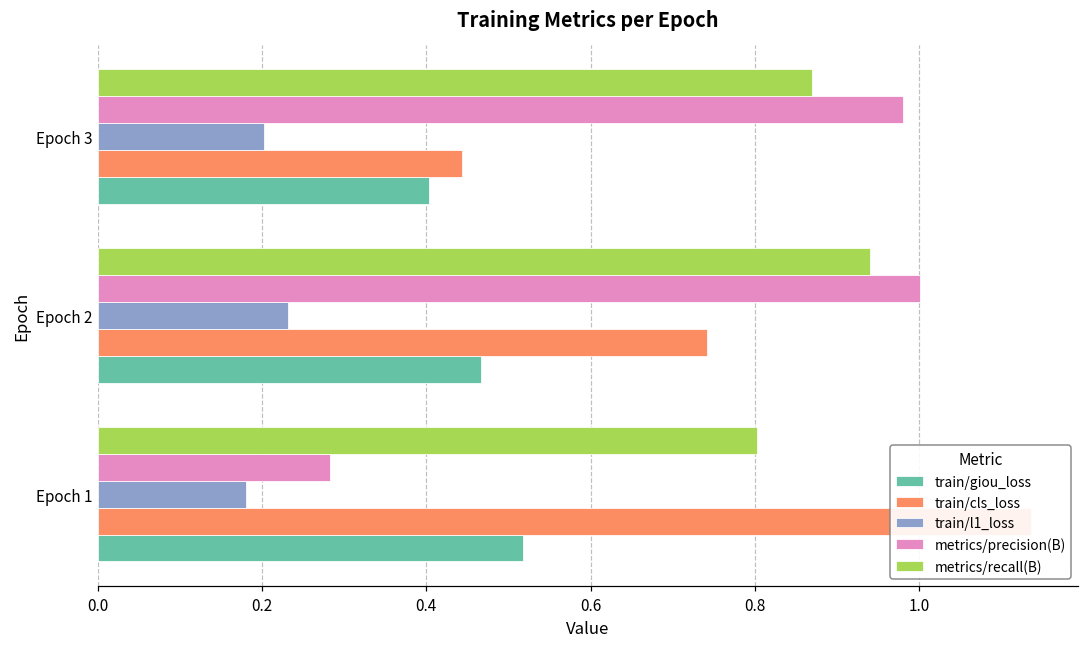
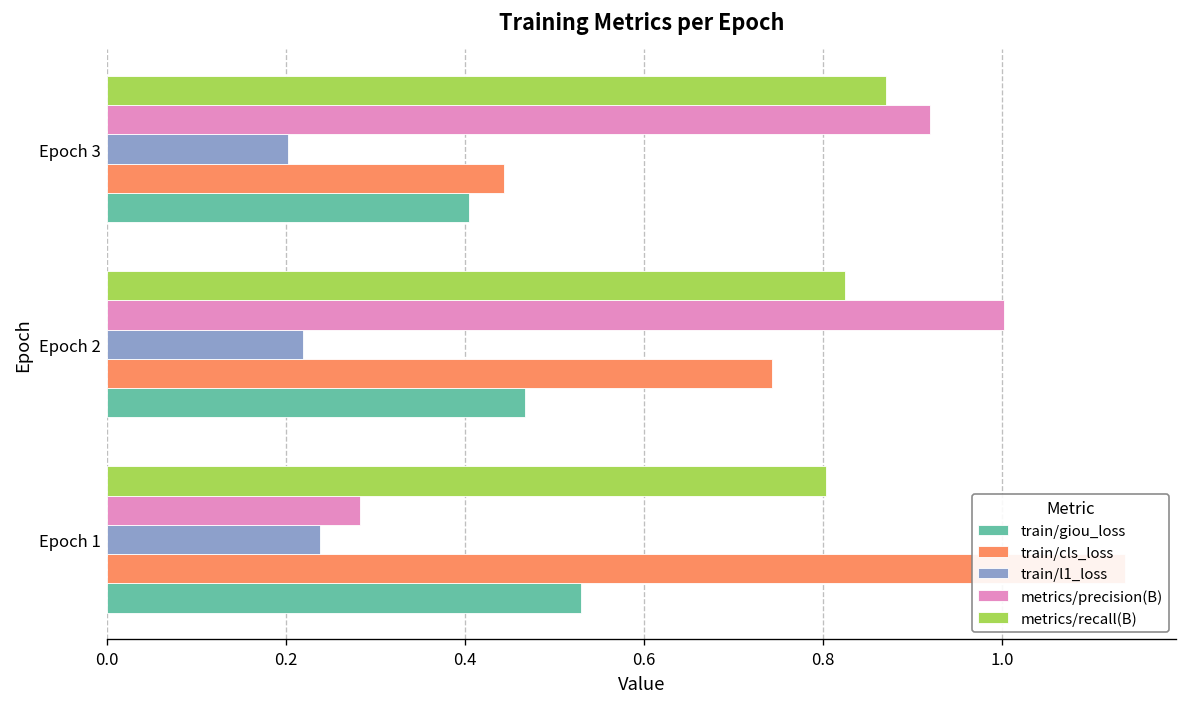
metrics/precision(B), Epoch 3: 0.98 -> 0.92
metrics/recall(B), Epoch 2: 0.94 -> 0.82
train/l1_loss, Epoch 2: 0.23 -> 0.22
train/l1_loss, Epoch 1: 0.18 -> 0.24
train/giou_loss, Epoch 1: 0.52 -> 0.53
